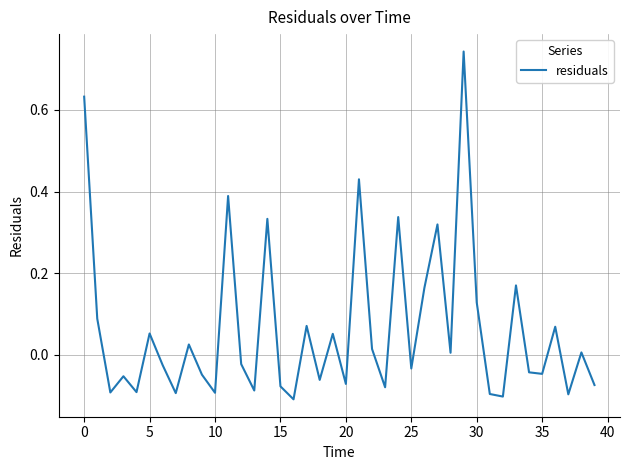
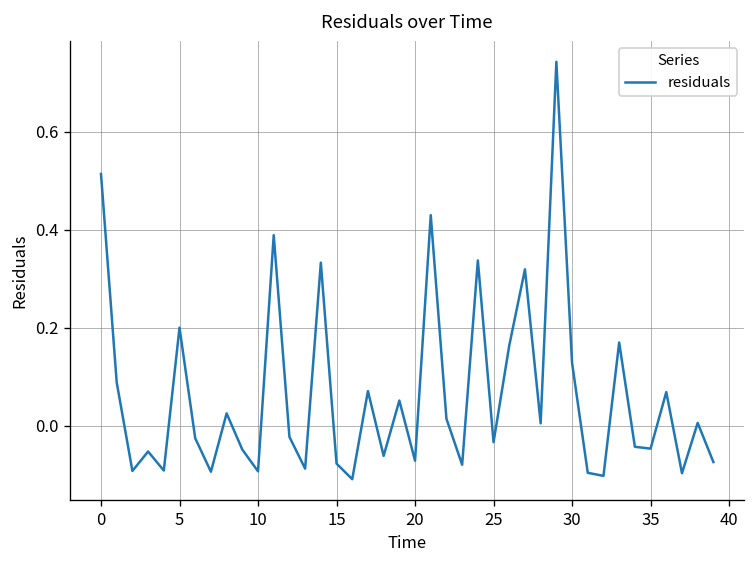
0: 0.63 -> 0.51
5: 0.05 -> 0.20
